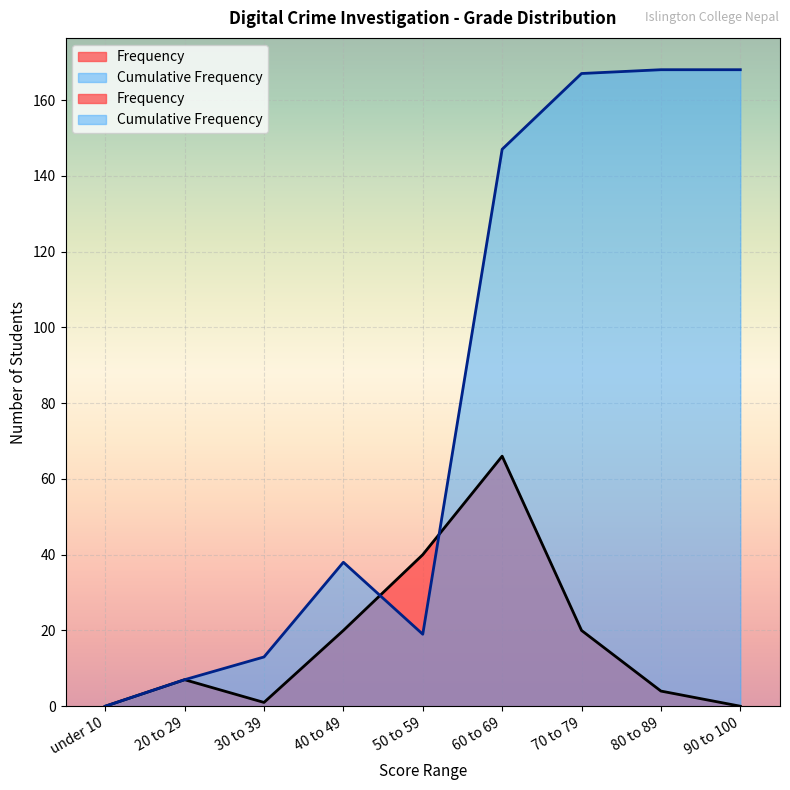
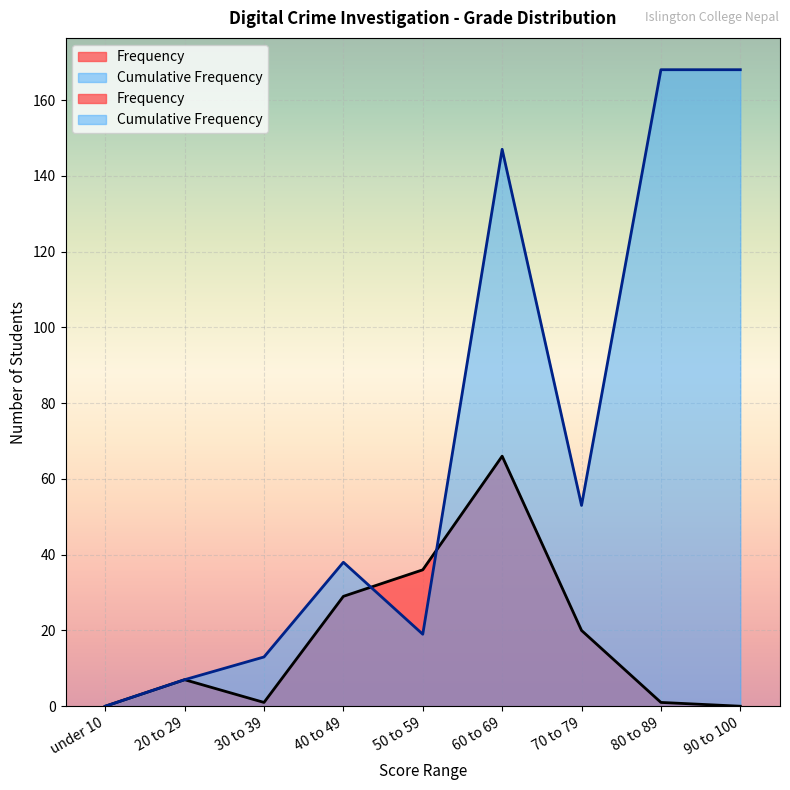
Frequency, 40 to 49: 20 -> 29
Frequency, 50 to 59: 40 -> 36
Cumulative Frequency, 70 to 79: 167 -> 53
Frequency, 80 to 89: 4 -> 1
